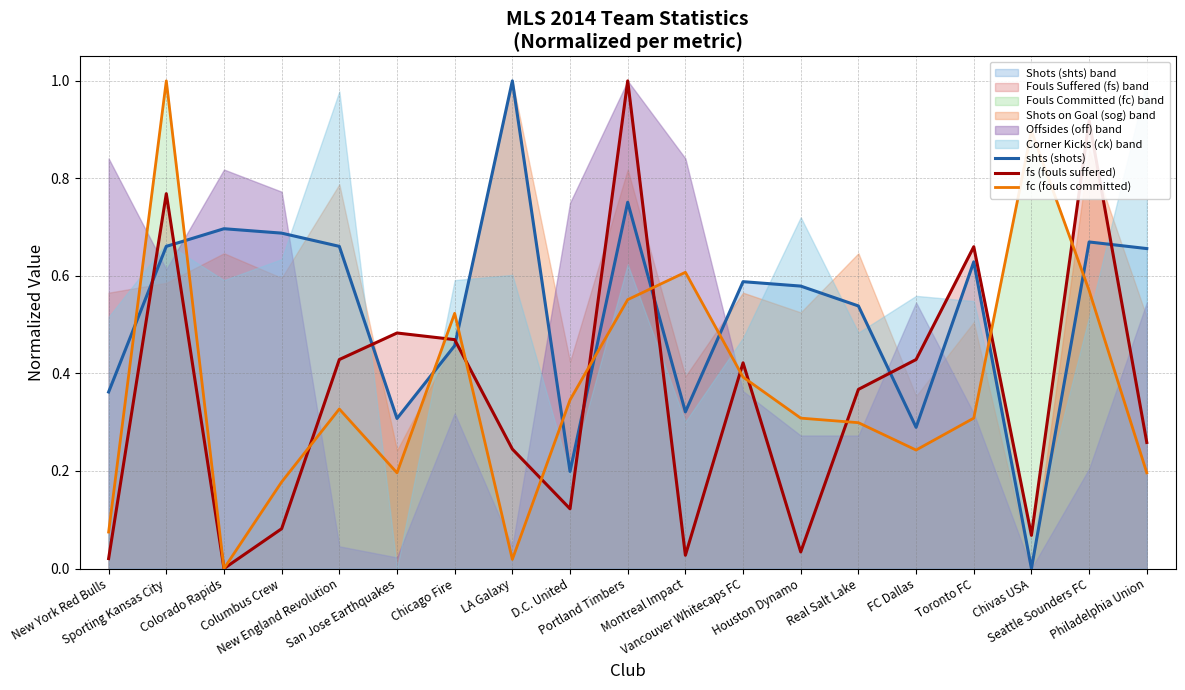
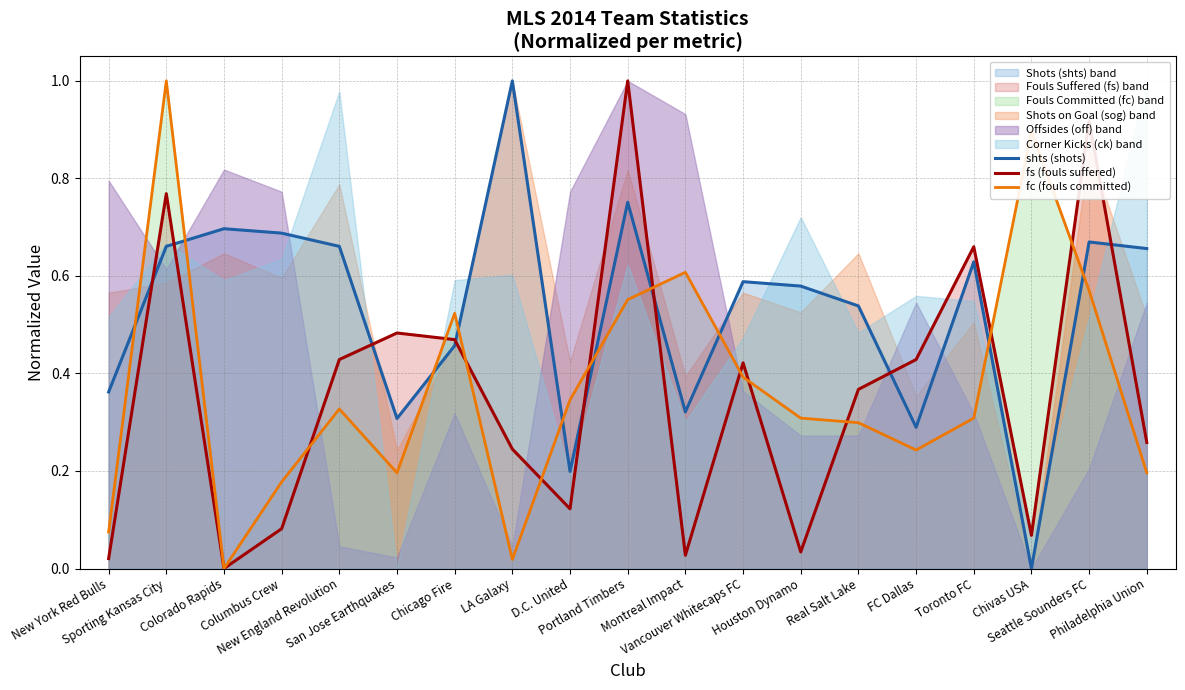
Offsides (off) band, New York Red Bulls: 0.84 -> 0.80
Offsides (off) band, D.C. United: 0.75 -> 0.77
Offsides (off) band, Montreal Impact: 0.84 -> 0.93
